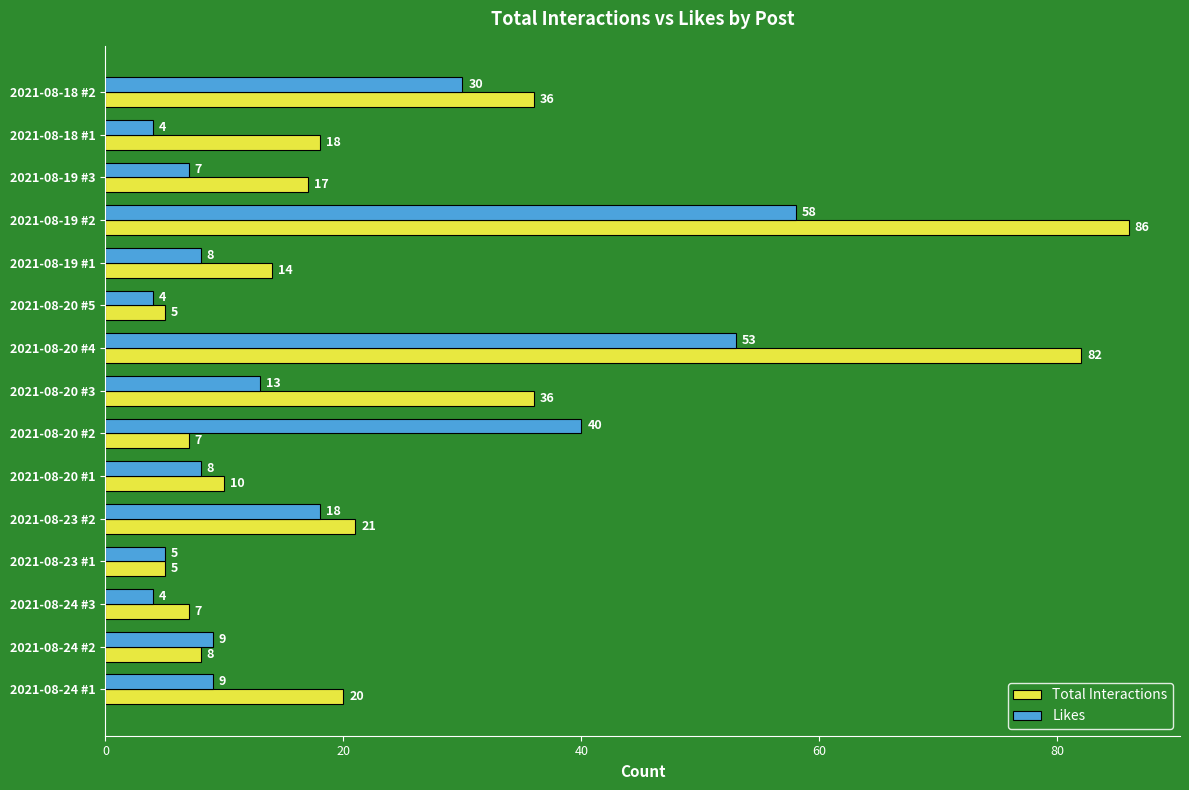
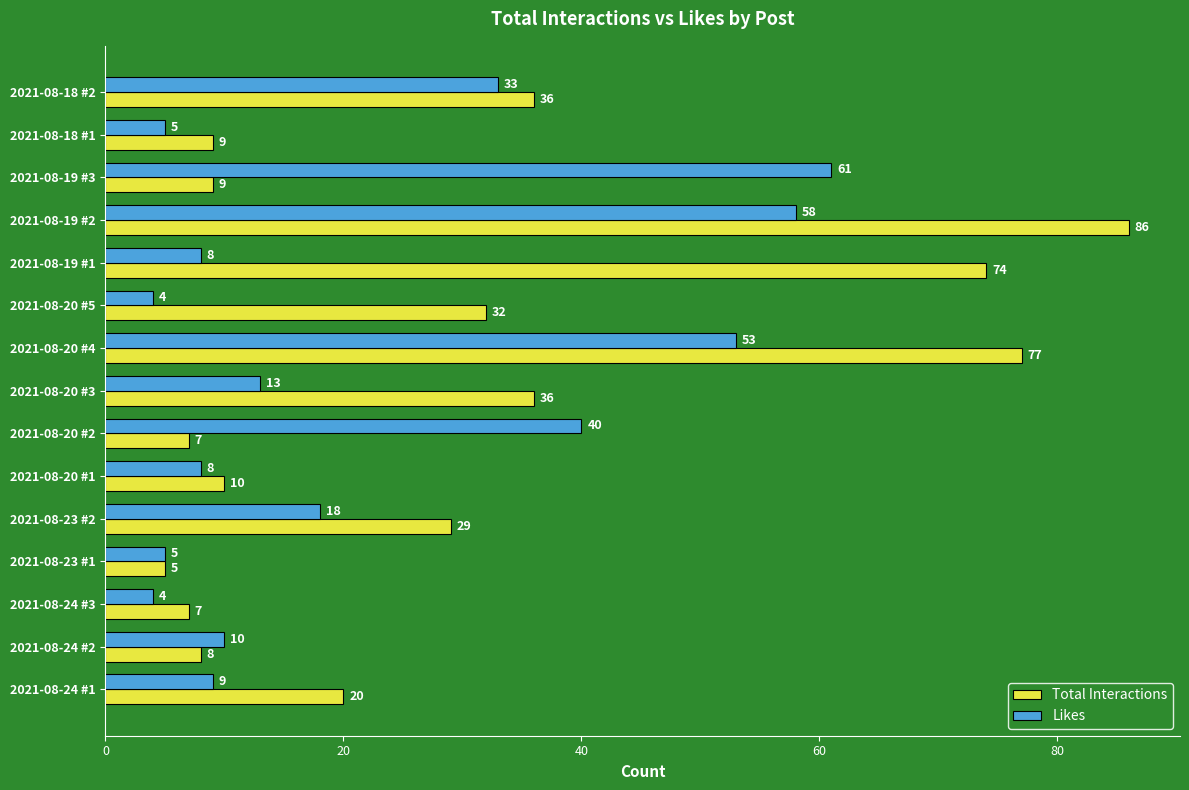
Likes, 2021-08-18 #2: 30 -> 33
Likes, 2021-08-18 #1: 4 -> 5
Total Interactions, 2021-08-18 #1: 18 -> 9
Likes, 2021-08-19 #3: 7 -> 61
Total Interactions, 2021-08-19 #3: 17 -> 9
Total Interactions, 2021-08-19 #1: 14 -> 74
Total Interactions, 2021-08-20 #5: 5 -> 32
Total Interactions, 2021-08-20 #4: 82 -> 77
Total Interactions, 2021-08-23 #2: 21 -> 29
Likes, 2021-08-24 #2: 9 -> 10
